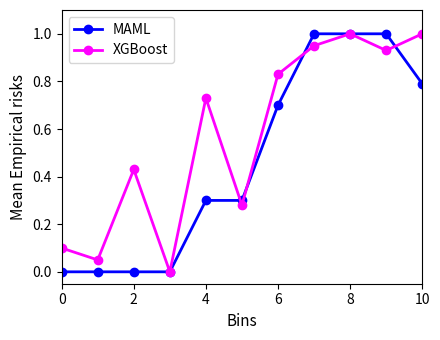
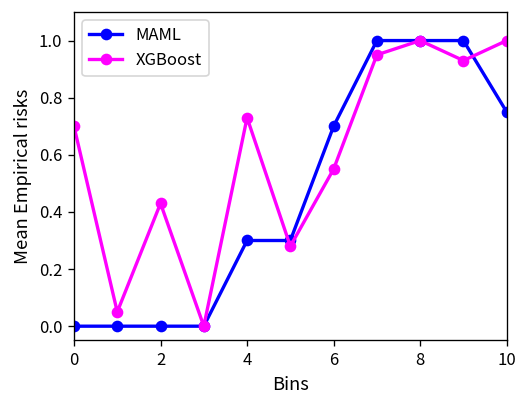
XGBoost, 0: 0.1 -> 0.7
XGBoost, 6: 0.83 -> 0.55
MAML, 10: 0.79 -> 0.75
